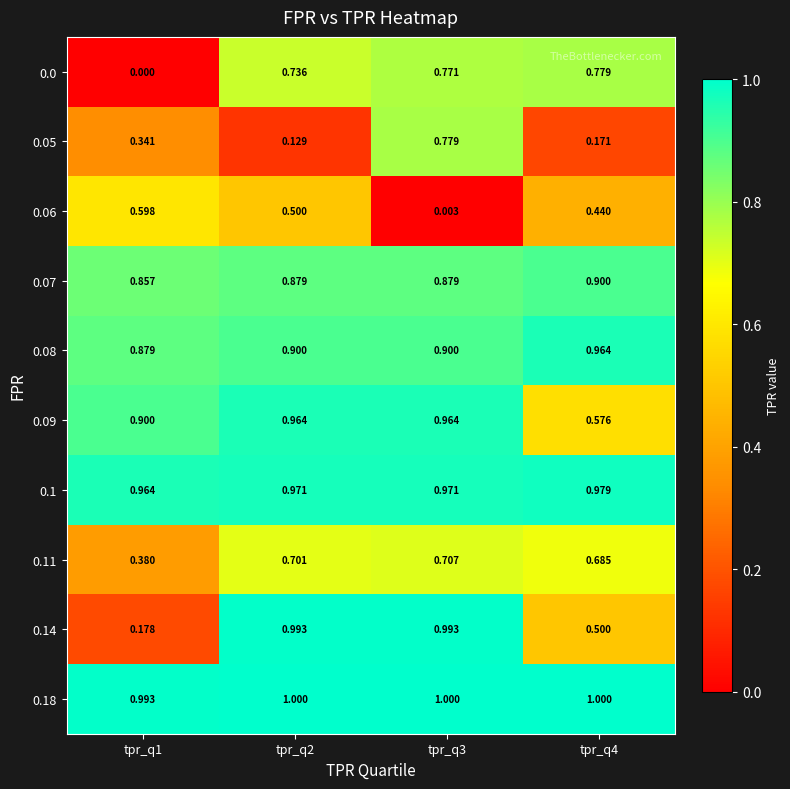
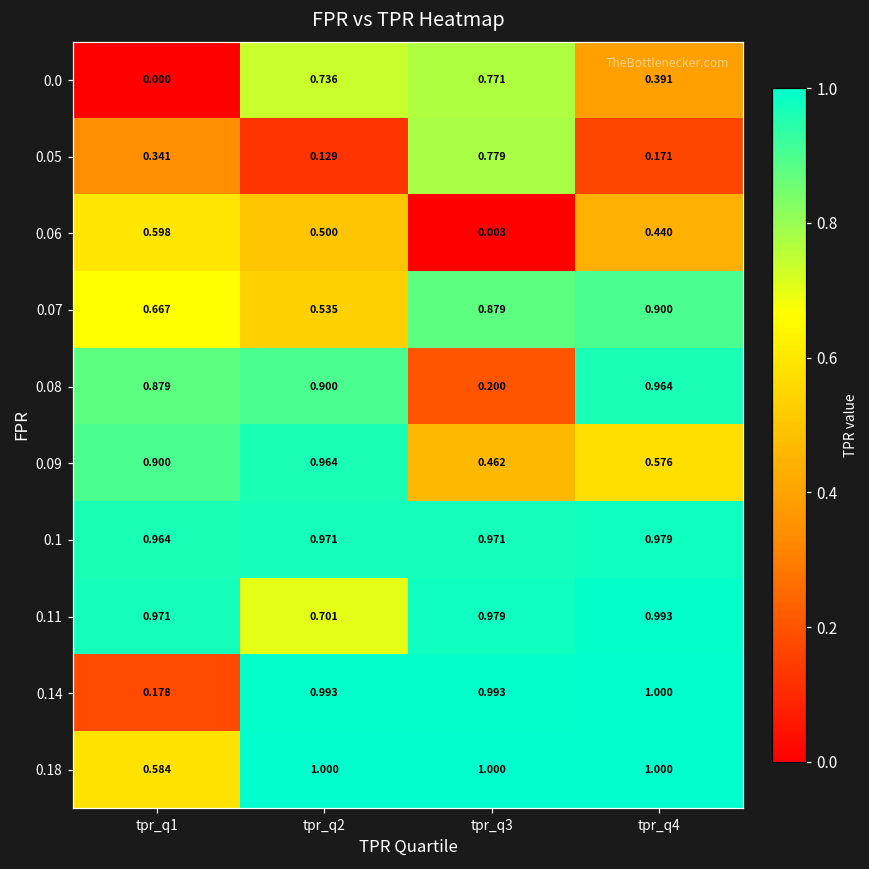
0.0, tpr_q4: 0.779 -> 0.391
0.07, tpr_q1: 0.857 -> 0.667
0.07, tpr_q2: 0.879 -> 0.535
0.08, tpr_q3: 0.900 -> 0.200
0.09, tpr_q3: 0.964 -> 0.462
0.11, tpr_q1: 0.380 -> 0.971
0.11, tpr_q3: 0.707 -> 0.979
0.11, tpr_q4: 0.685 -> 0.993
0.14, tpr_q4: 0.500 -> 1.000
0.18, tpr_q1: 0.993 -> 0.584
